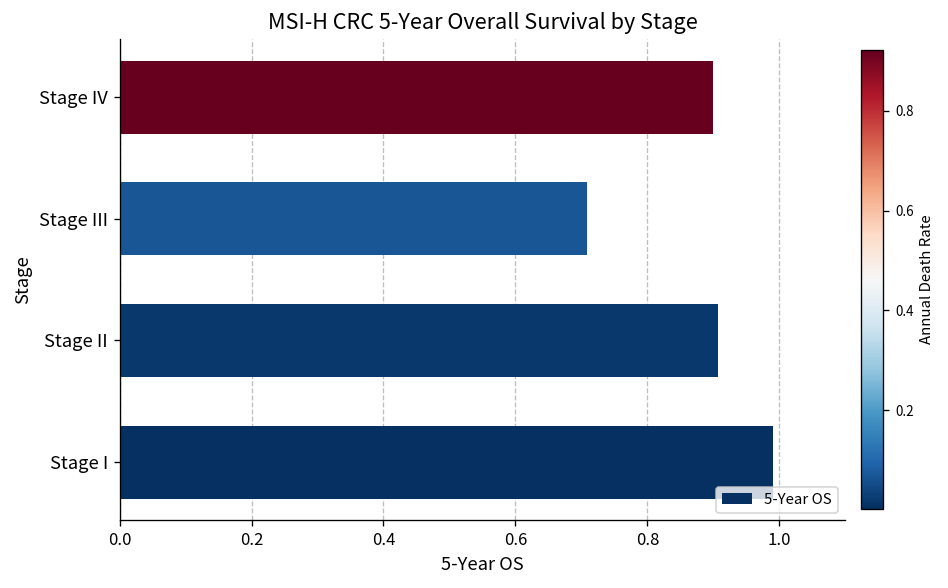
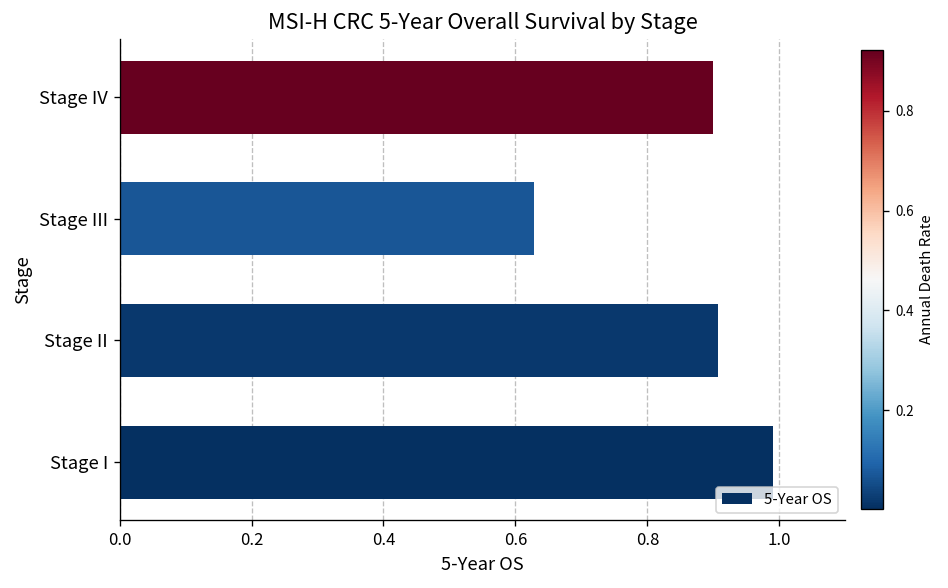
Stage III: 0.71 -> 0.63
